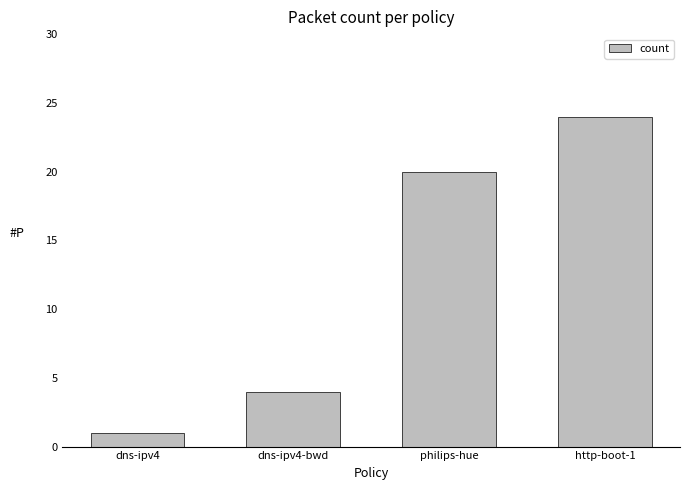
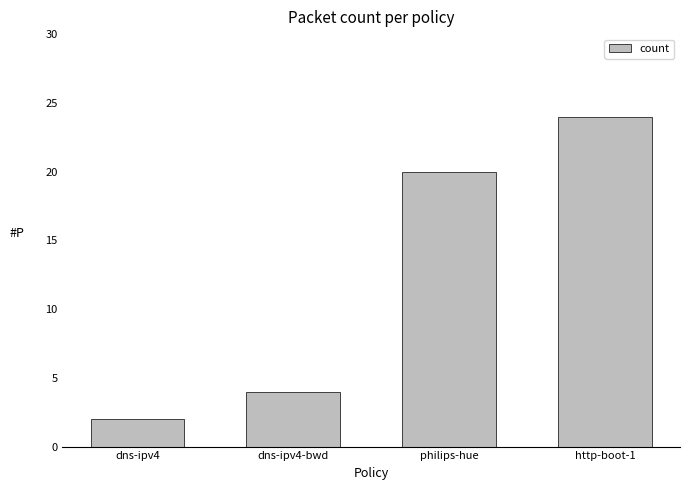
dns-ipv4: 1 -> 2
